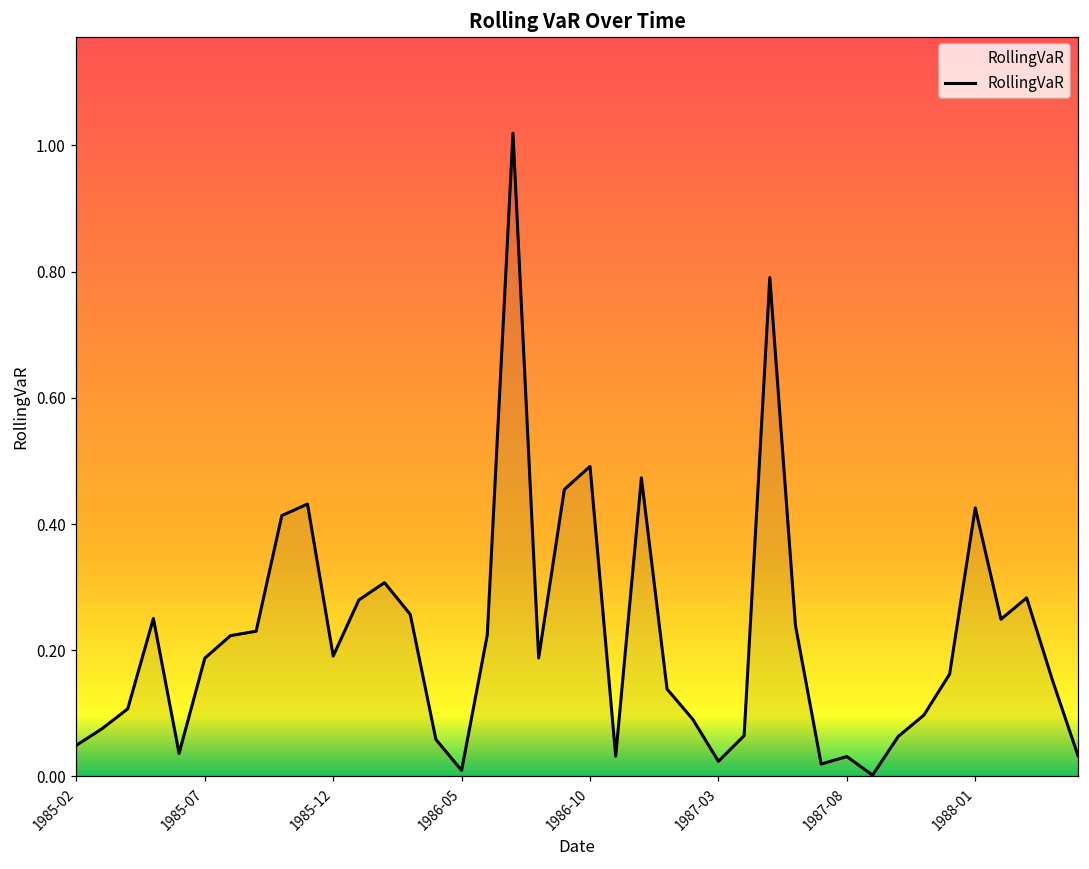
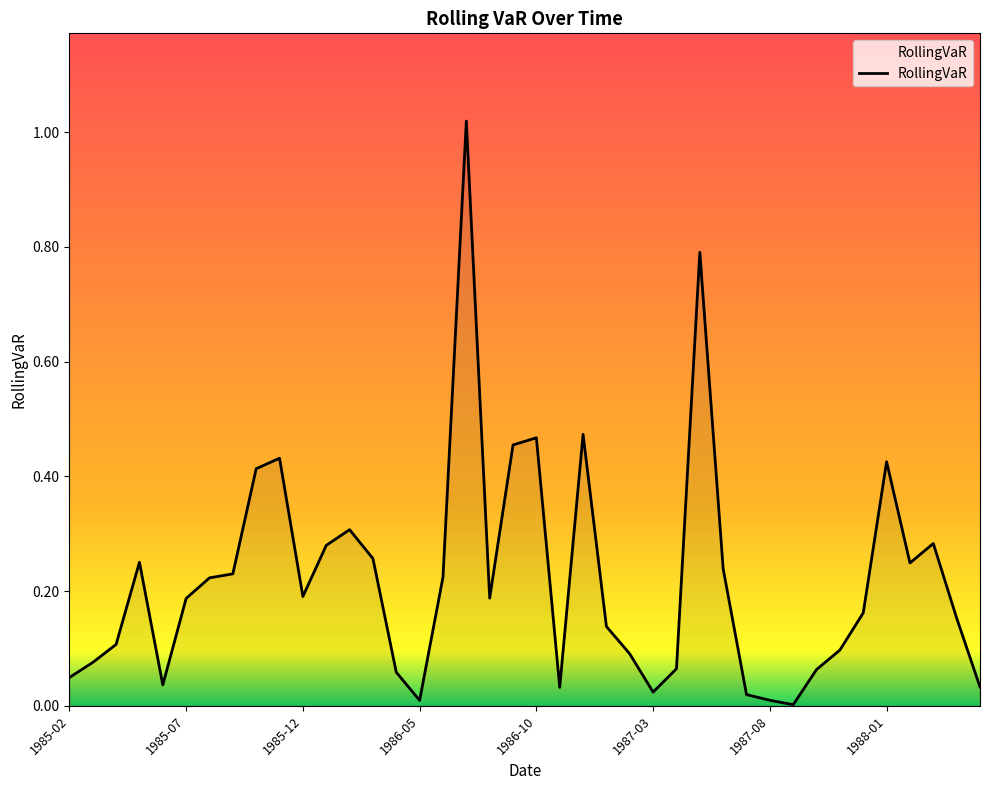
1986-10: 0.49 -> 0.47
1987-08: 0.03 -> 0.01
